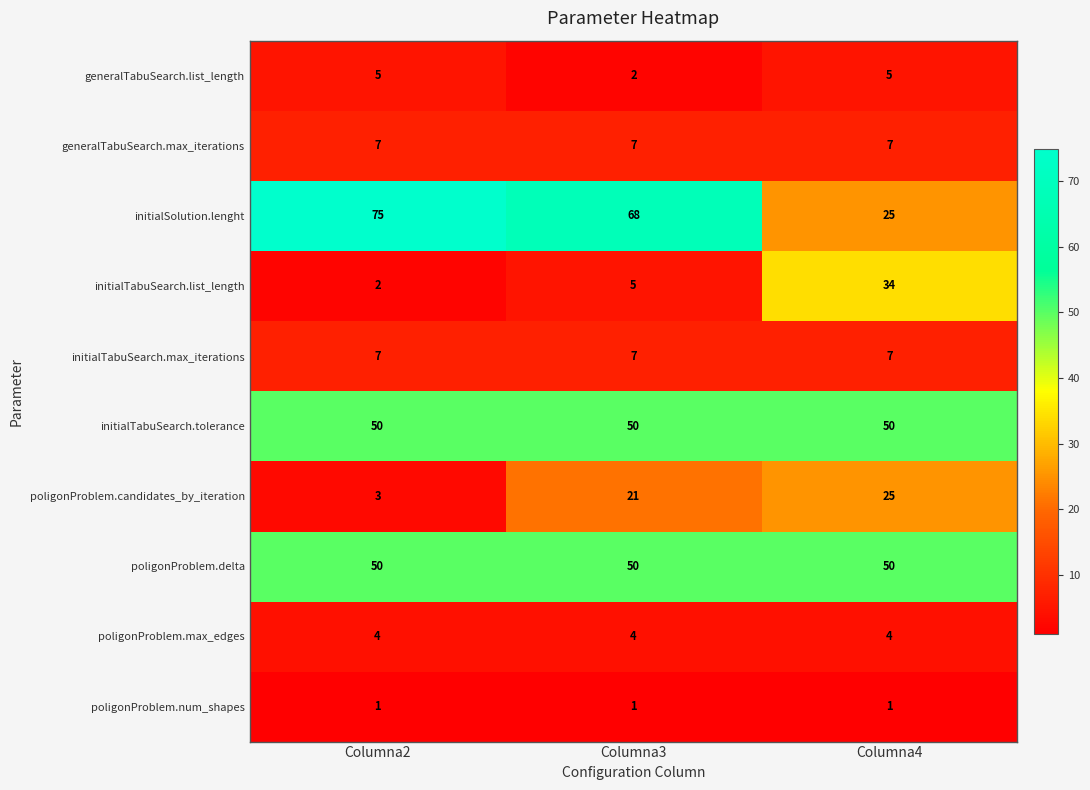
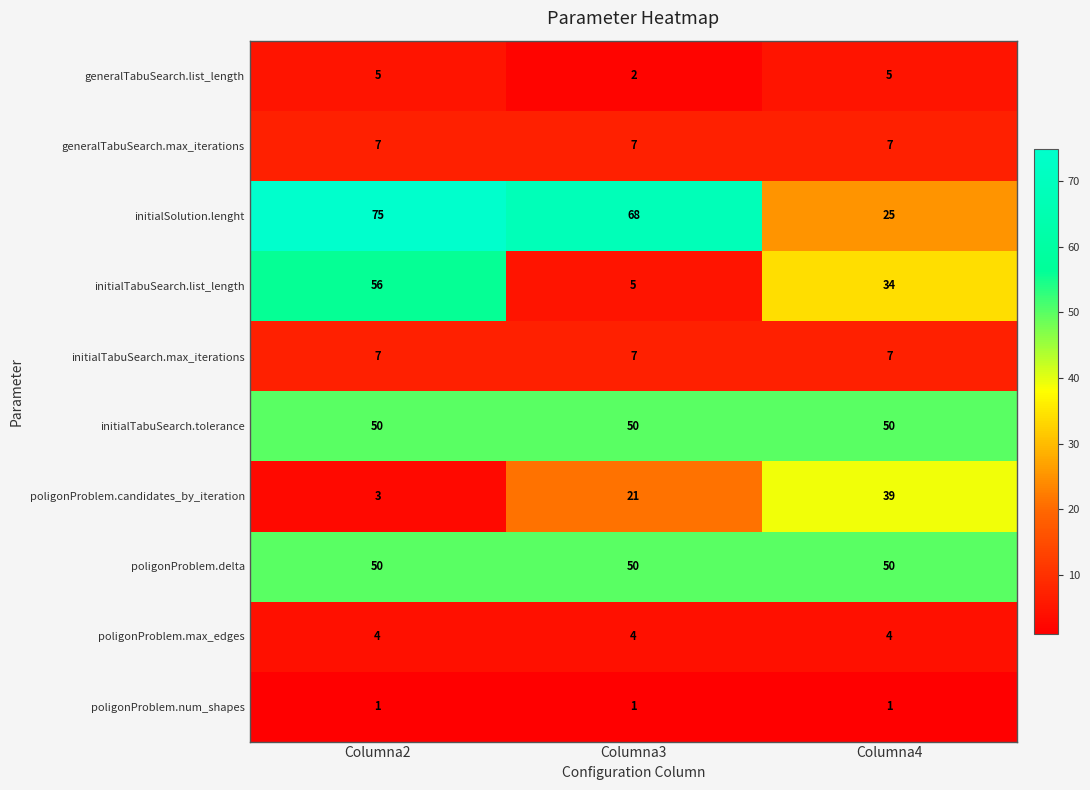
initialTabuSearch.list_length, Columna2: 2 -> 56
poligonProblem.candidates_by_iteration, Columna4: 25 -> 39
